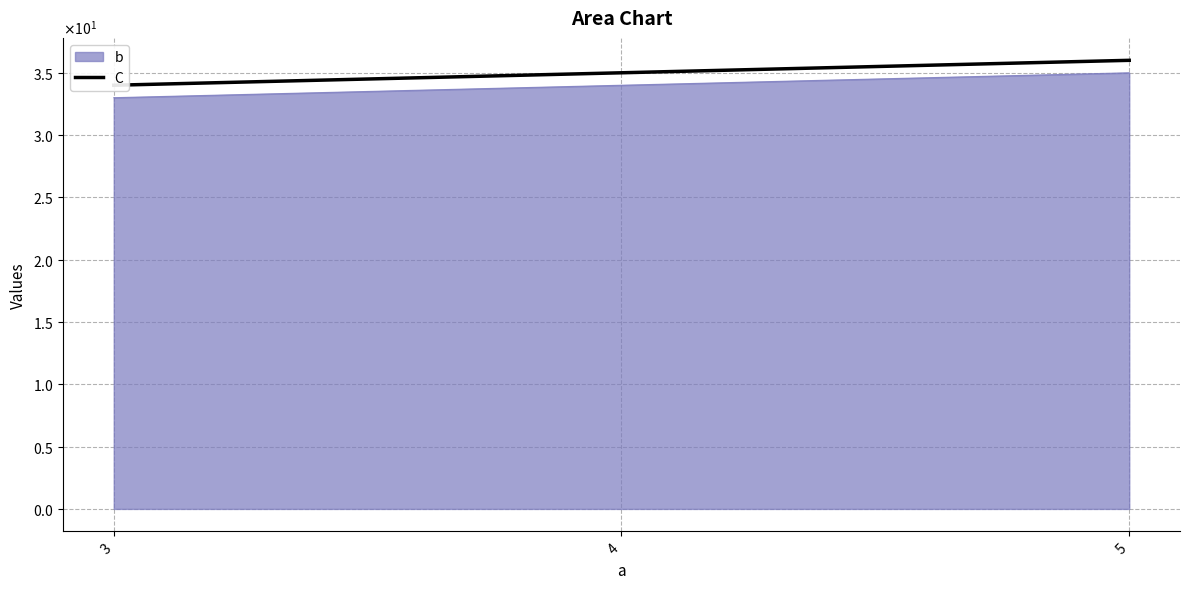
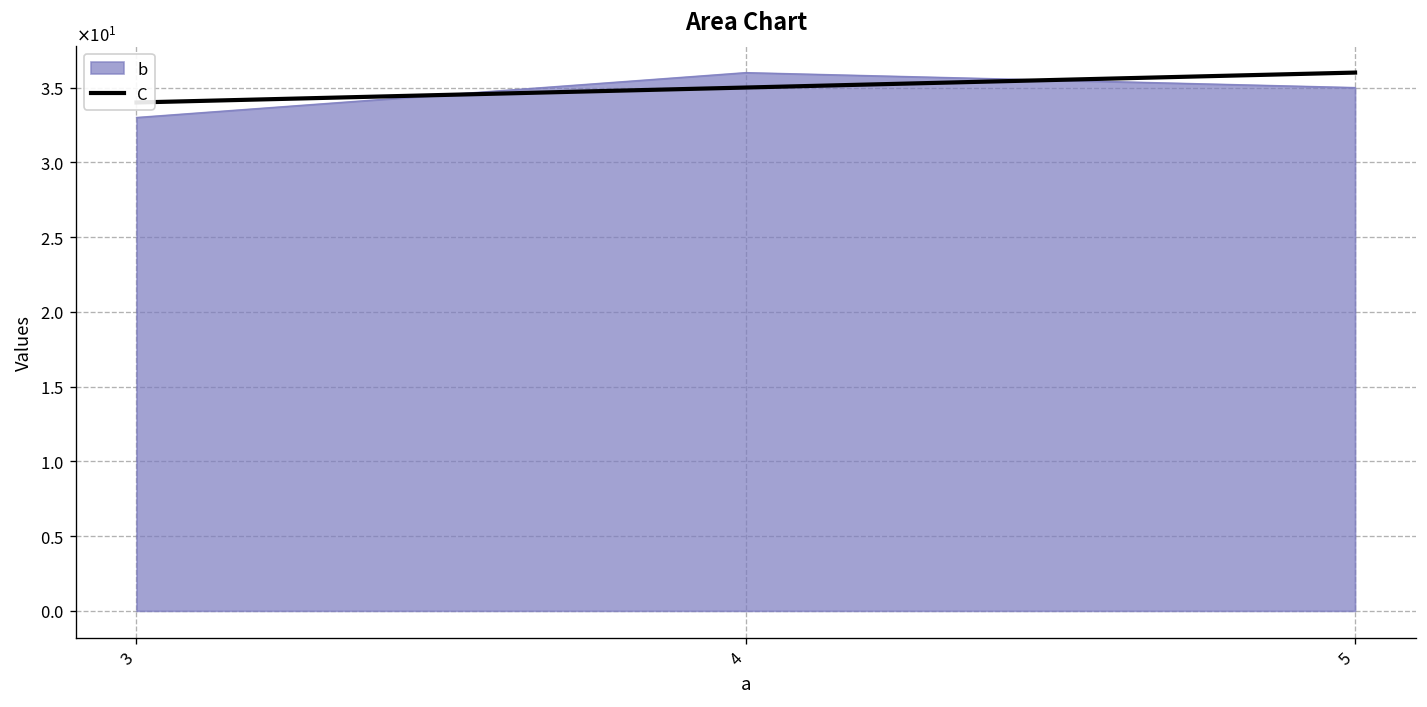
b, 4: 34 -> 36
